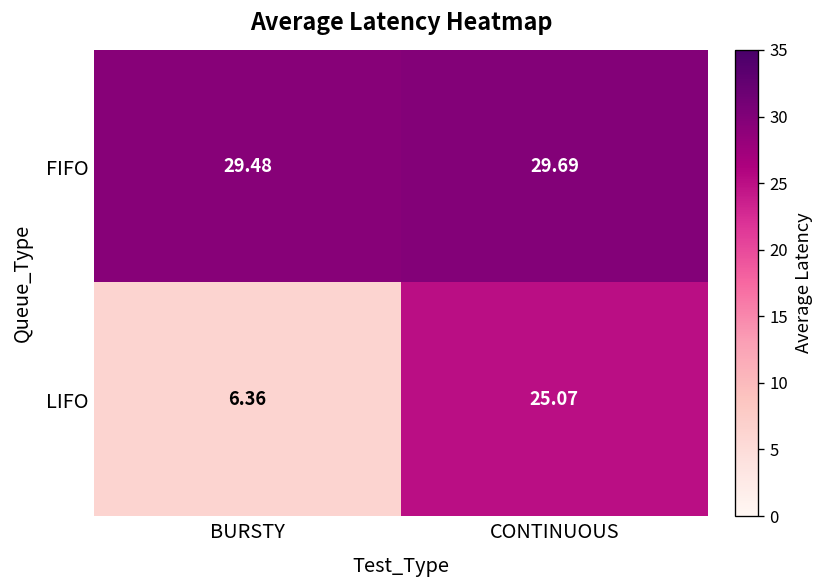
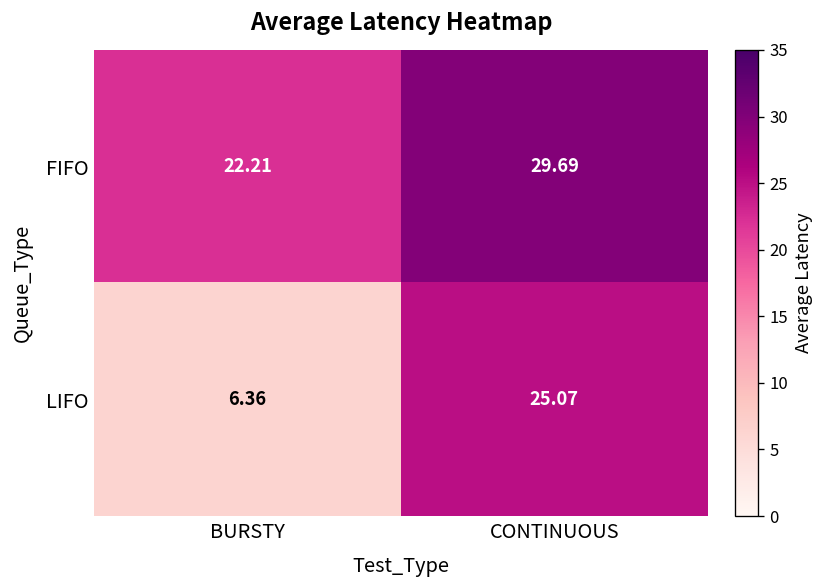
FIFO, BURSTY: 29.48 -> 22.21
